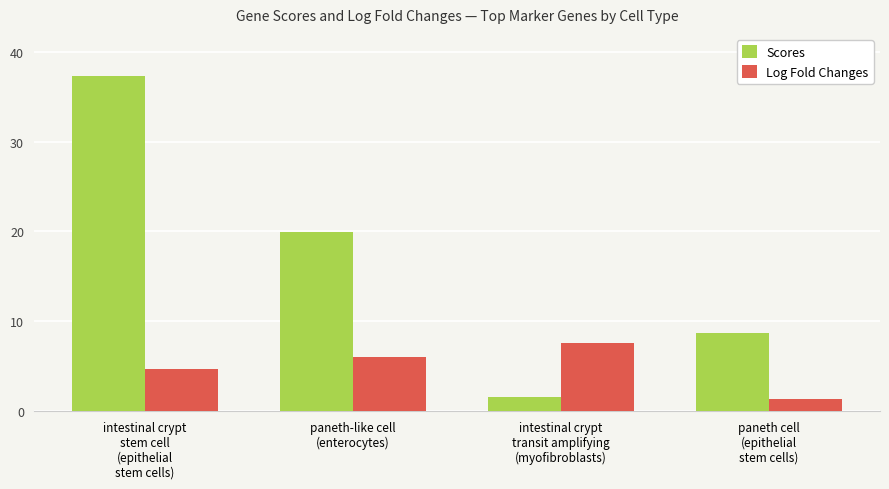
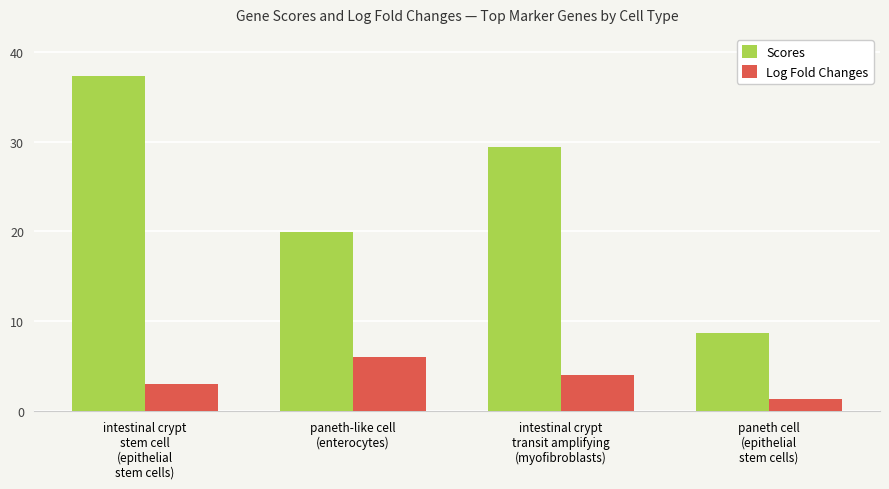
Log Fold Changes, intestinal crypt stem cell (epithelial stem cells): 5 -> 3
Scores, intestinal crypt transit amplifying (myofibroblasts): 2 -> 29
Log Fold Changes, intestinal crypt transit amplifying (myofibroblasts): 8 -> 4
